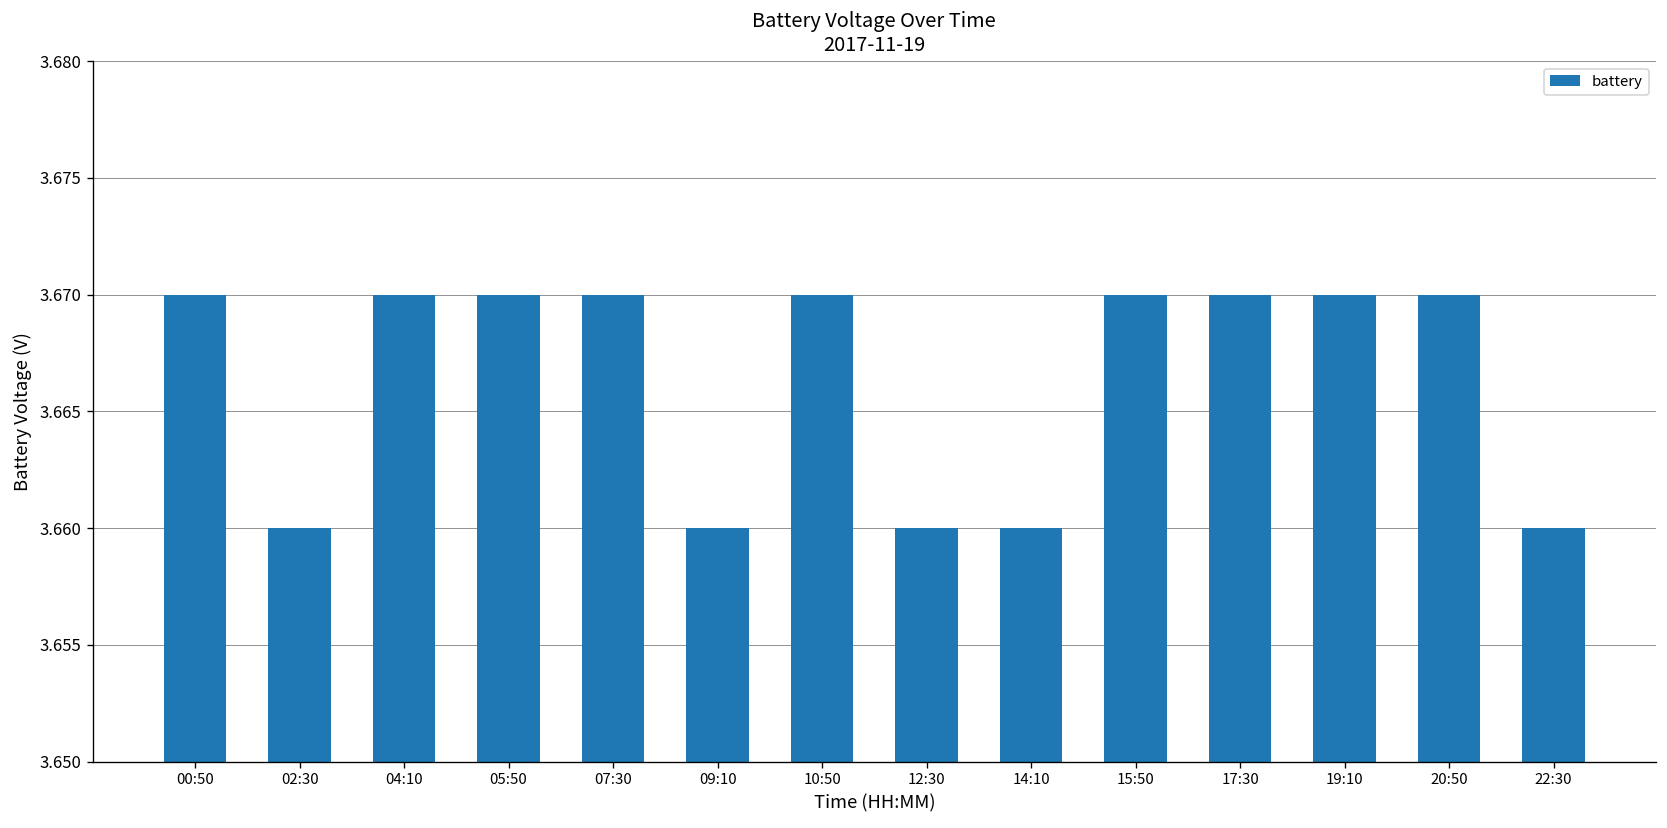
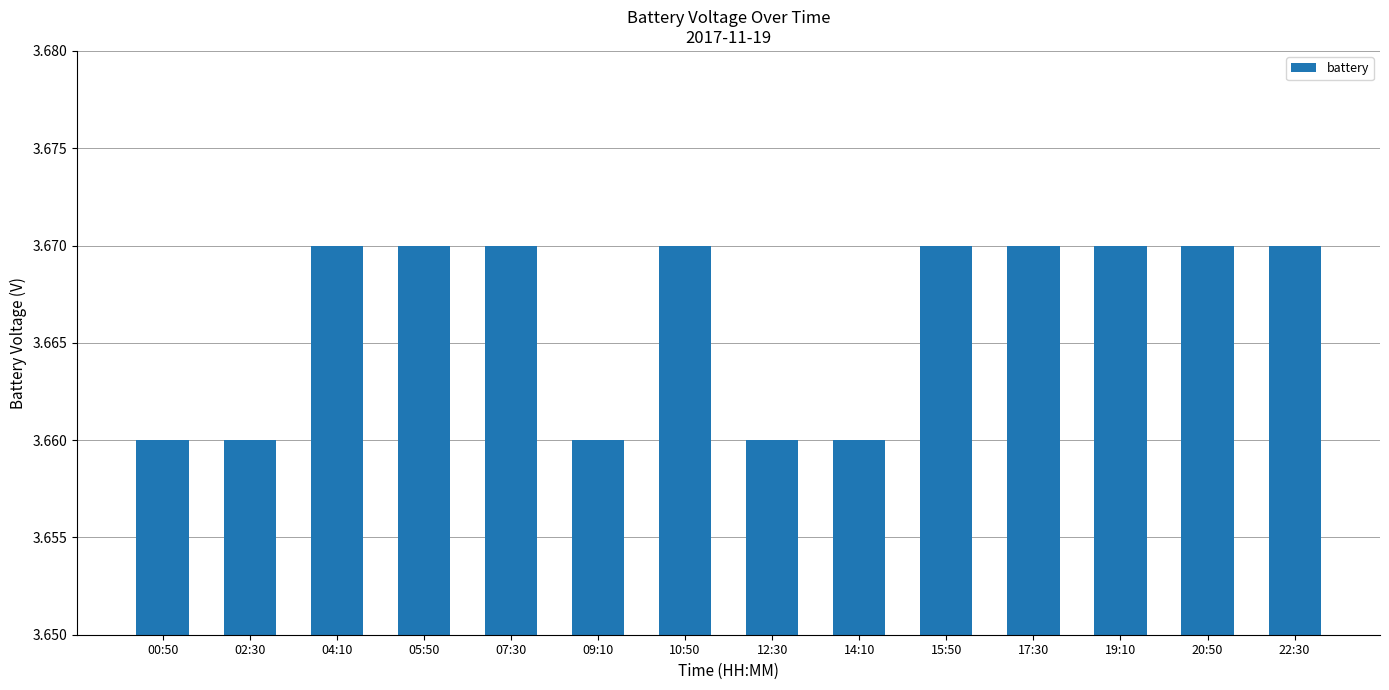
00:50: 3.67 -> 3.66
22:30: 3.66 -> 3.67
